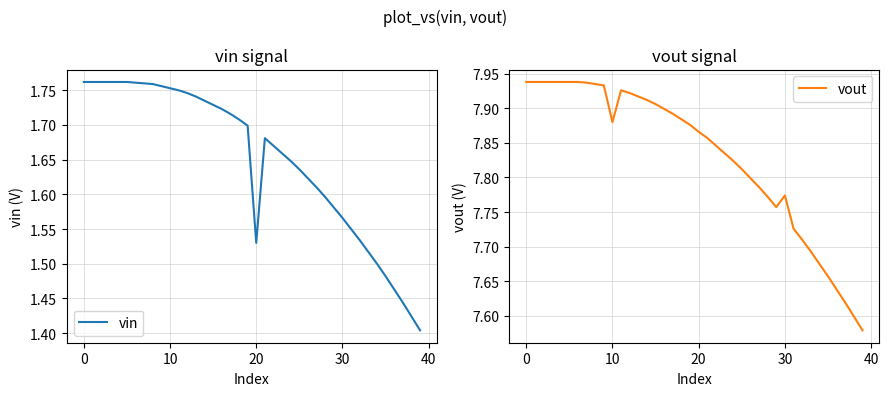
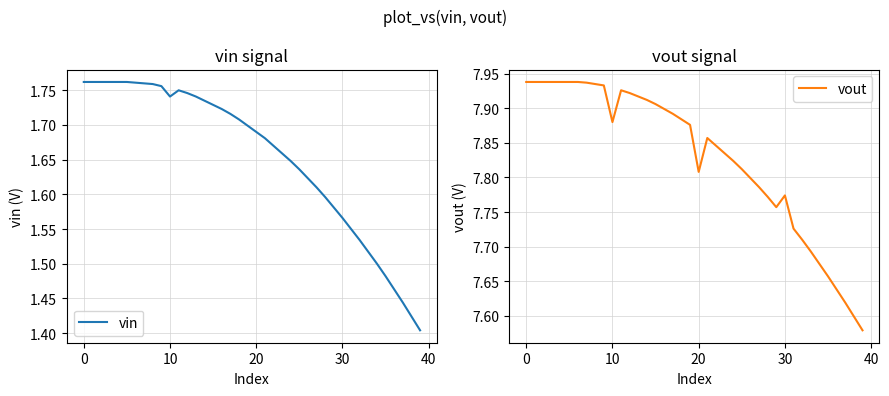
vin signal, 10: 1.75 -> 1.74
vin signal, 20: 1.53 -> 1.69
vout signal, 20: 7.87 -> 7.81
